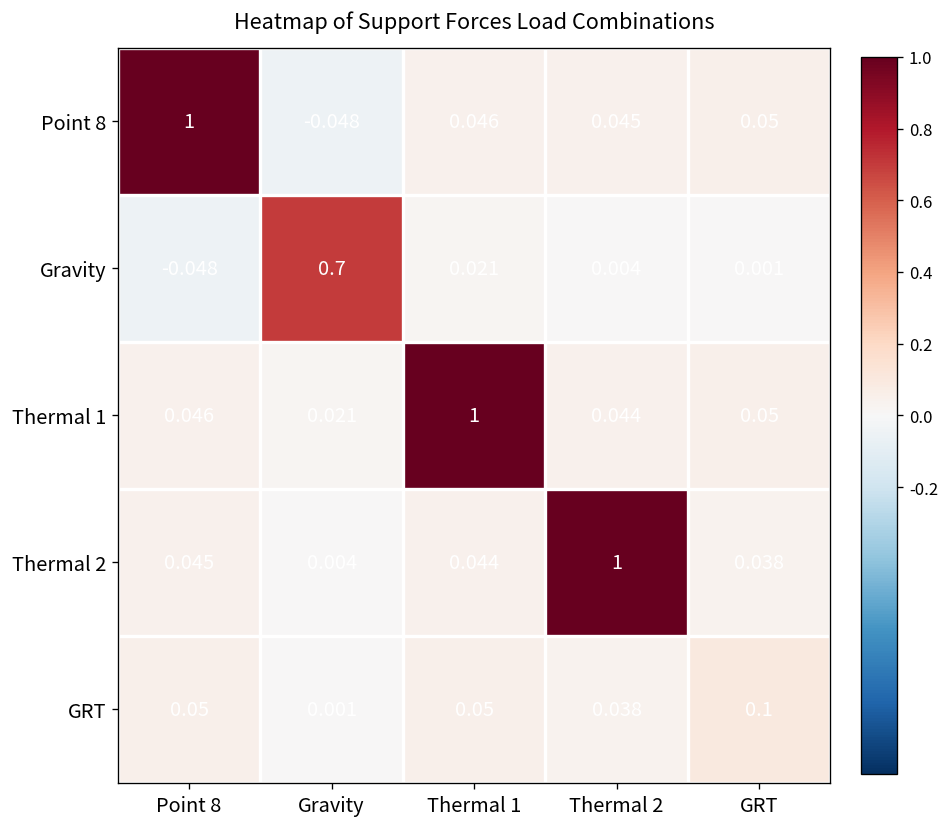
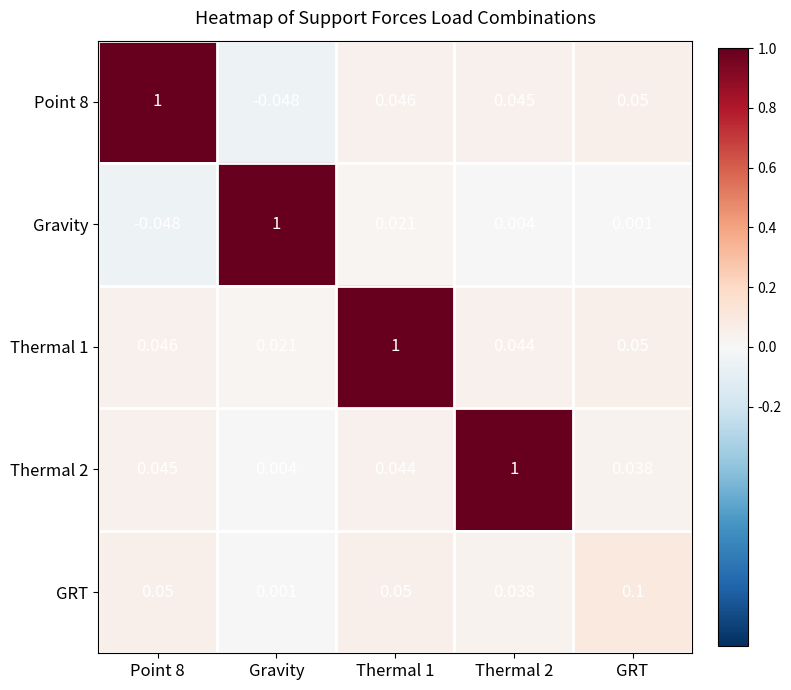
Gravity, Gravity: 0.7 -> 1
